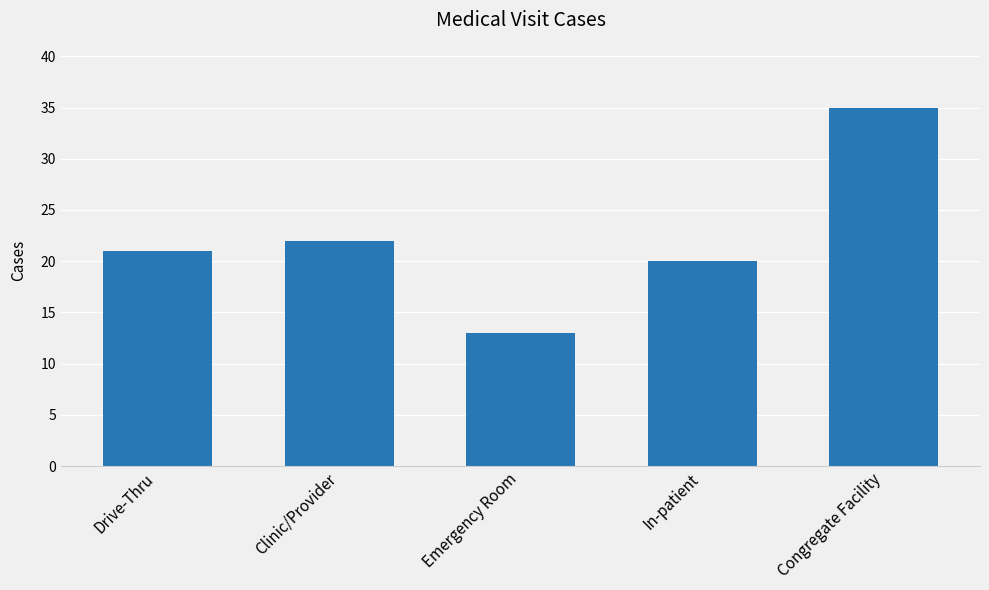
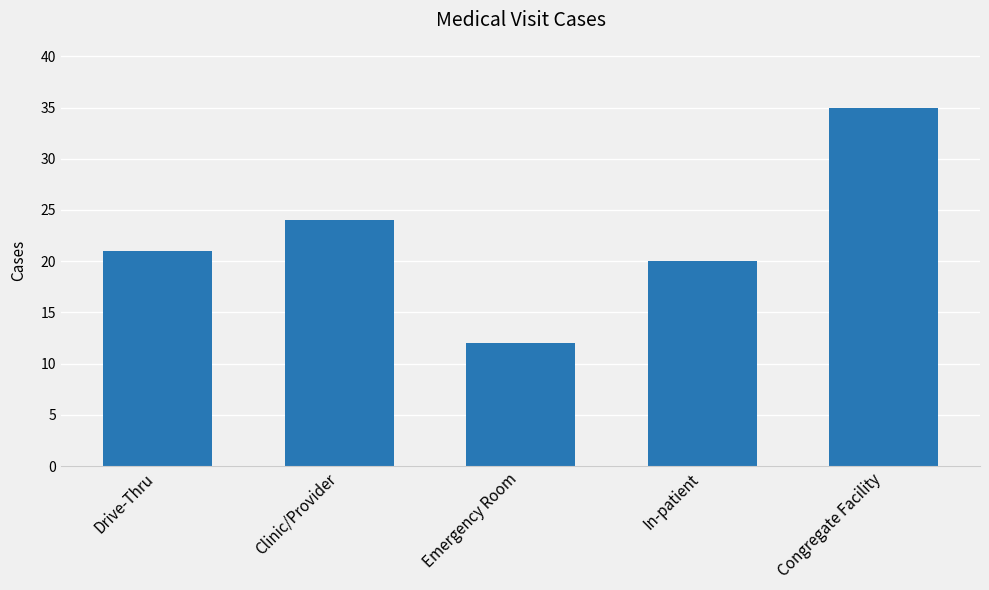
Clinic/Provider: 22 -> 24
Emergency Room: 13 -> 12
